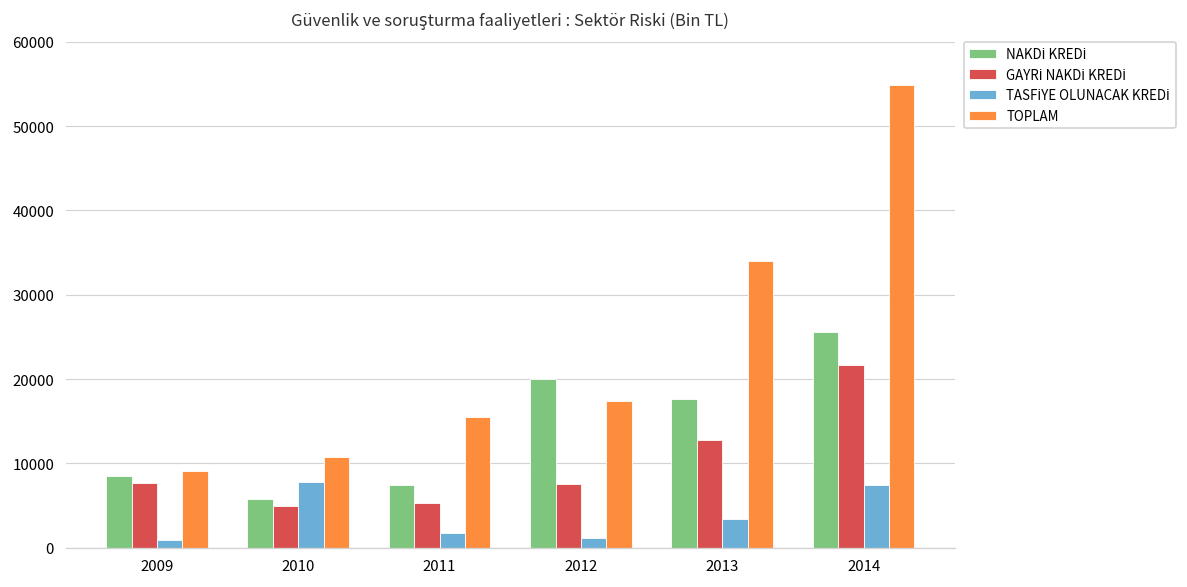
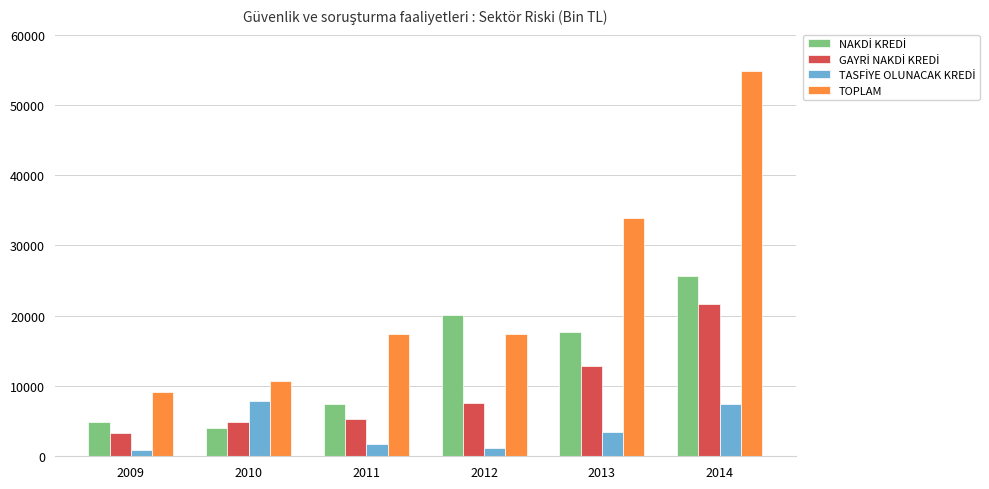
NAKDİ KREDİ, 2009: 9000 -> 5000
GAYRİ NAKDİ KREDİ, 2009: 8000 -> 3000
NAKDİ KREDİ, 2010: 6000 -> 4000
TOPLAM, 2011: 16000 -> 17000
